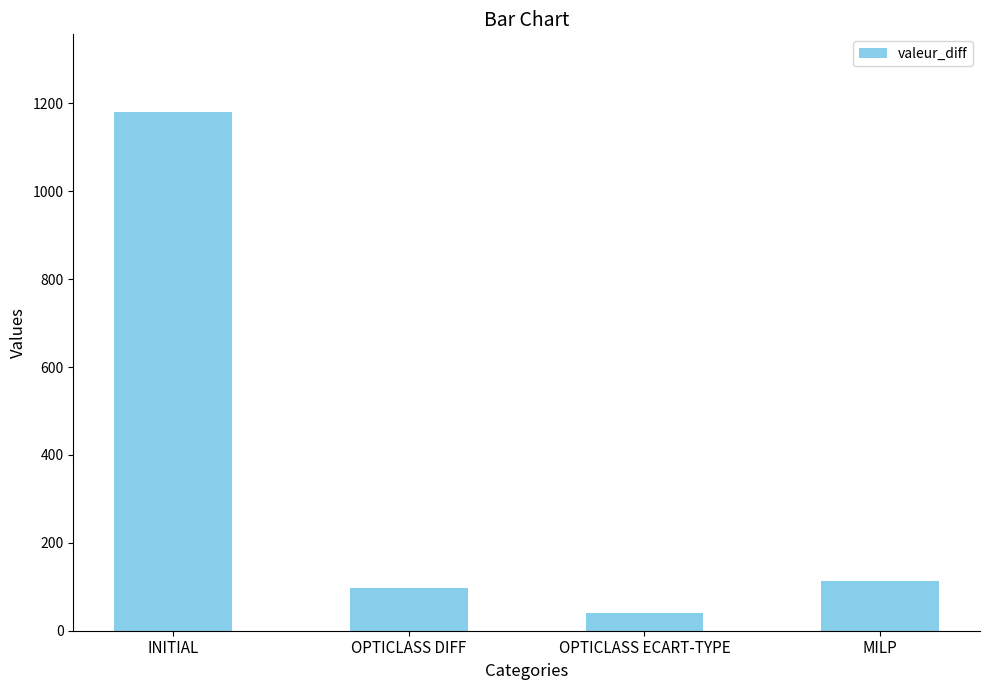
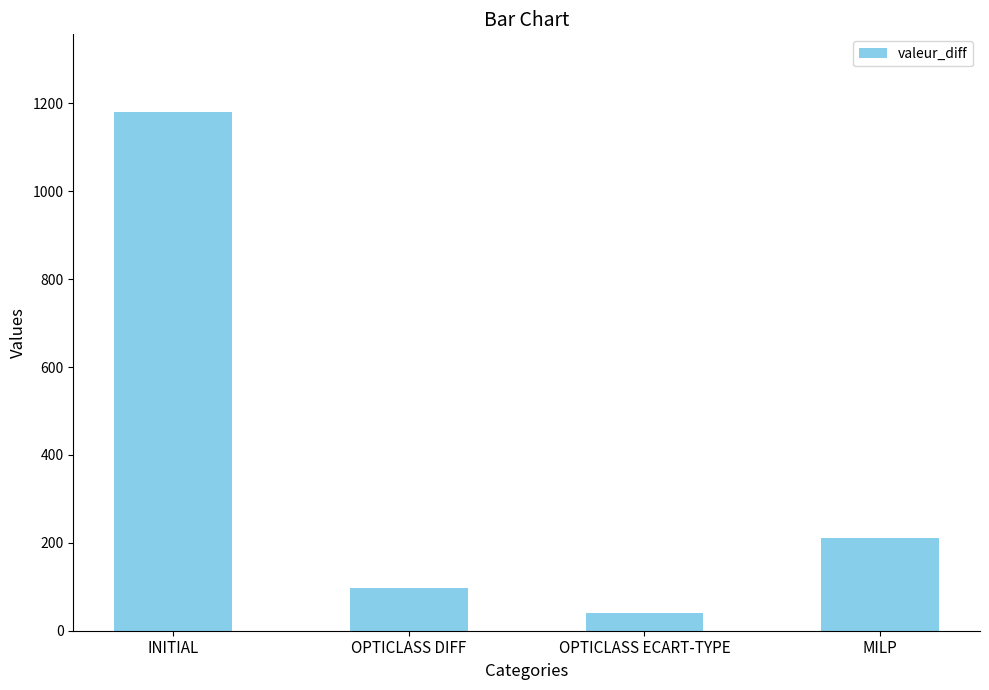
MILP: 110 -> 210
